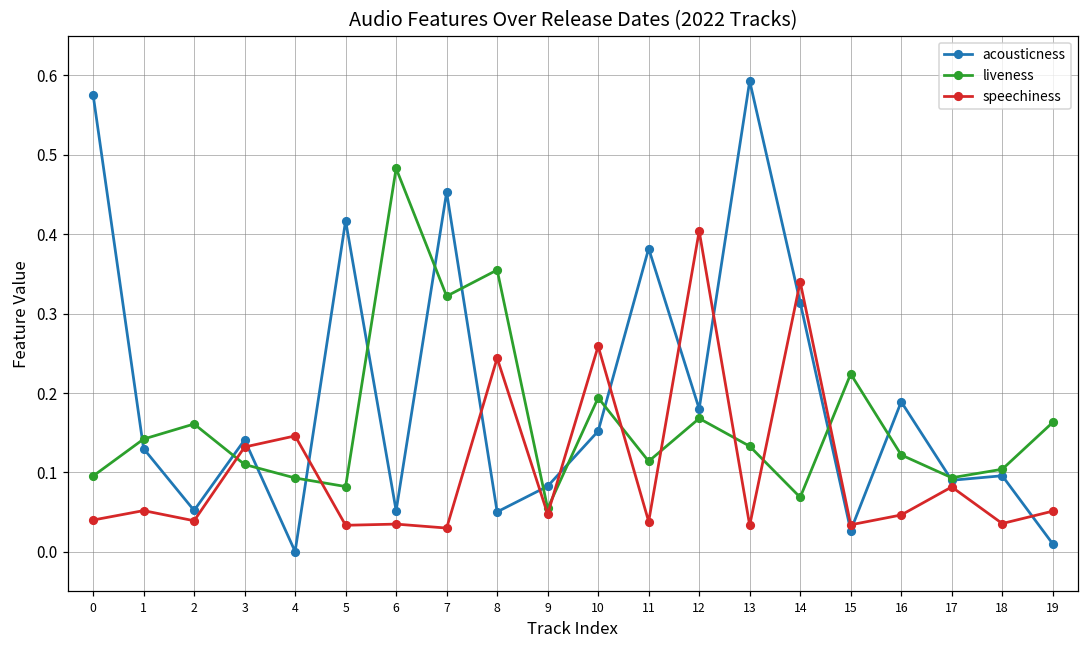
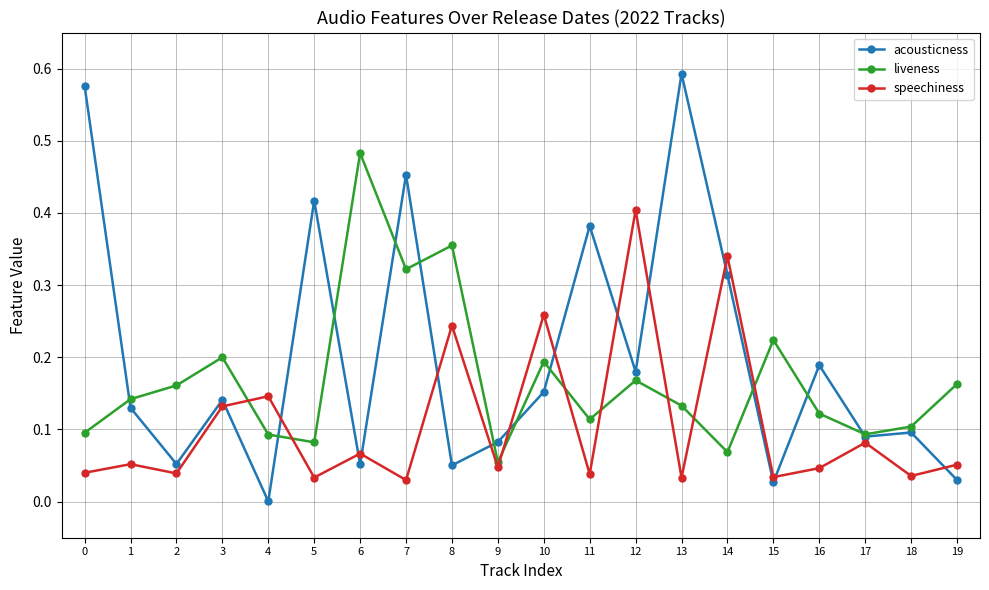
liveness, 3: 0.11 -> 0.20
speechiness, 6: 0.03 -> 0.07
acousticness, 19: 0.01 -> 0.03
